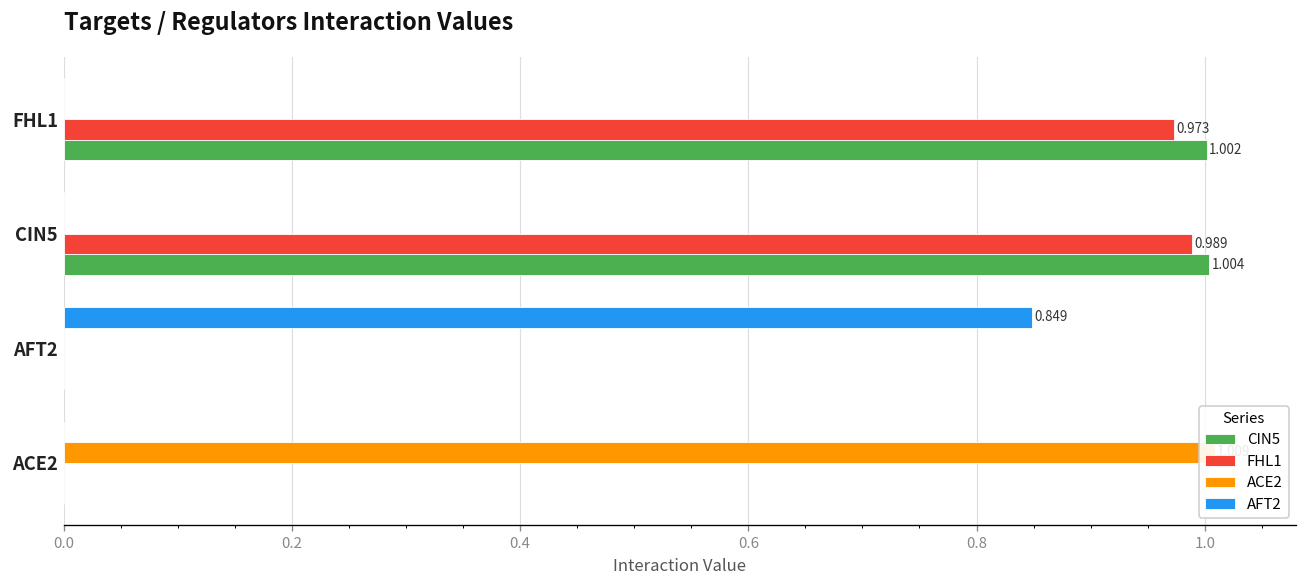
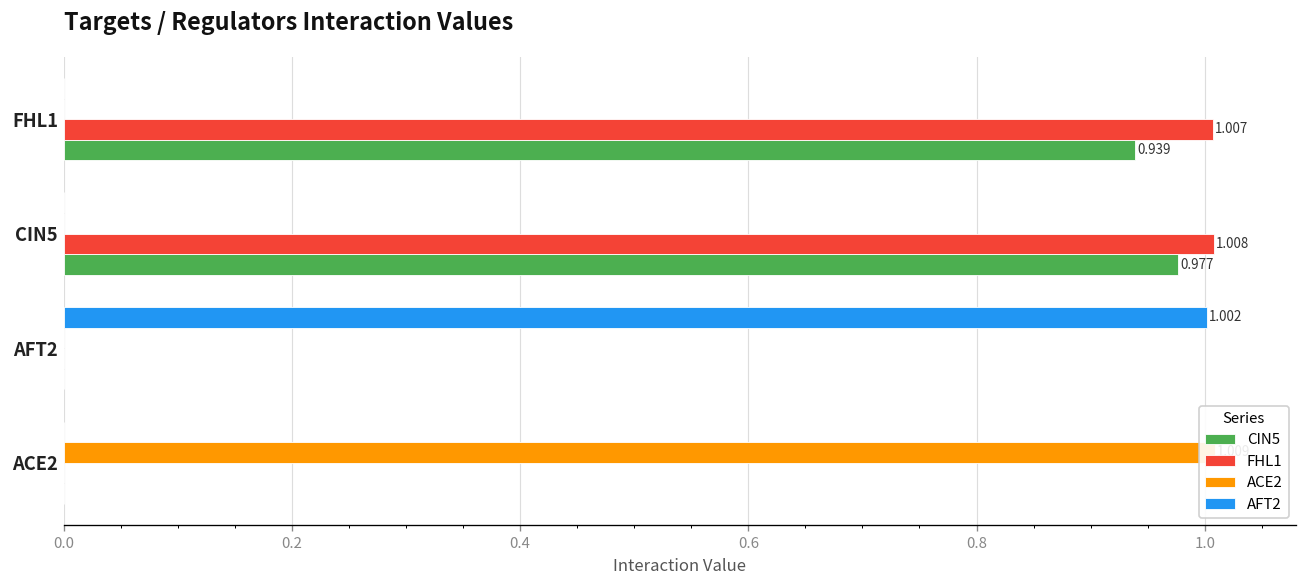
FHL1, FHL1: 0.973 -> 1.007
CIN5, FHL1: 1.002 -> 0.939
FHL1, CIN5: 0.989 -> 1.008
CIN5, CIN5: 1.004 -> 0.977
AFT2, AFT2: 0.849 -> 1.002
